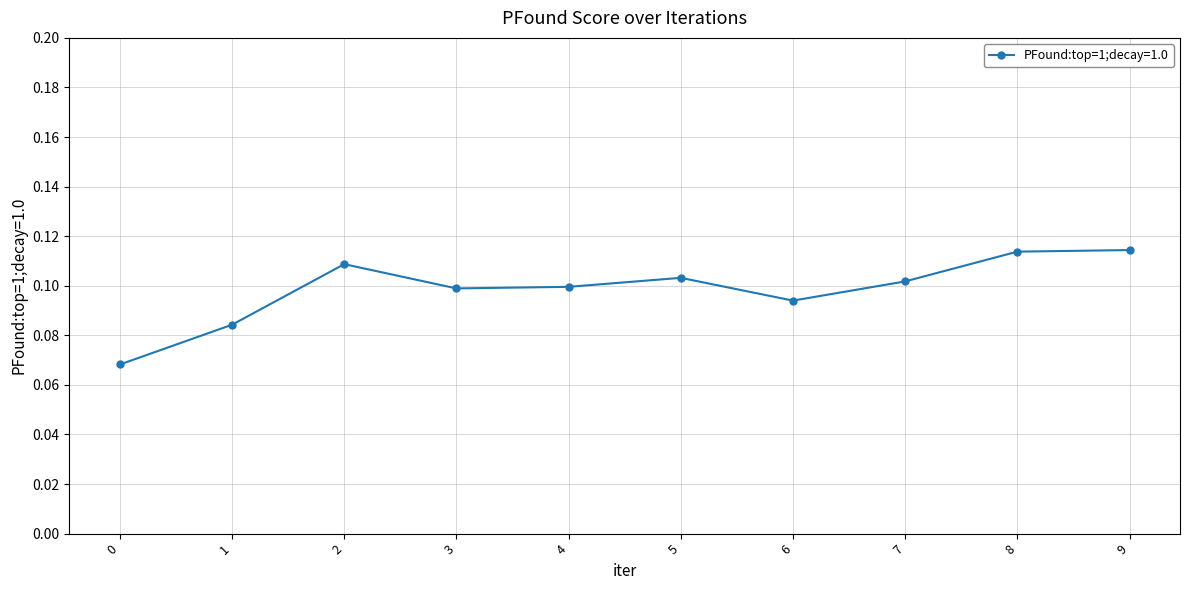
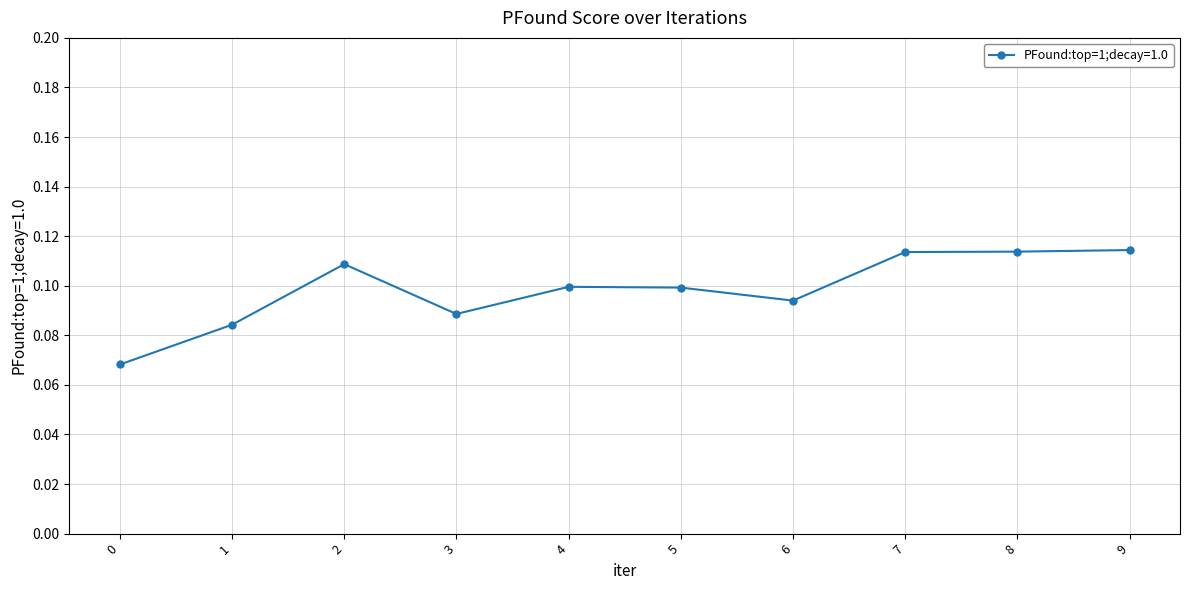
3: 0.099 -> 0.089
5: 0.103 -> 0.099
7: 0.102 -> 0.114
